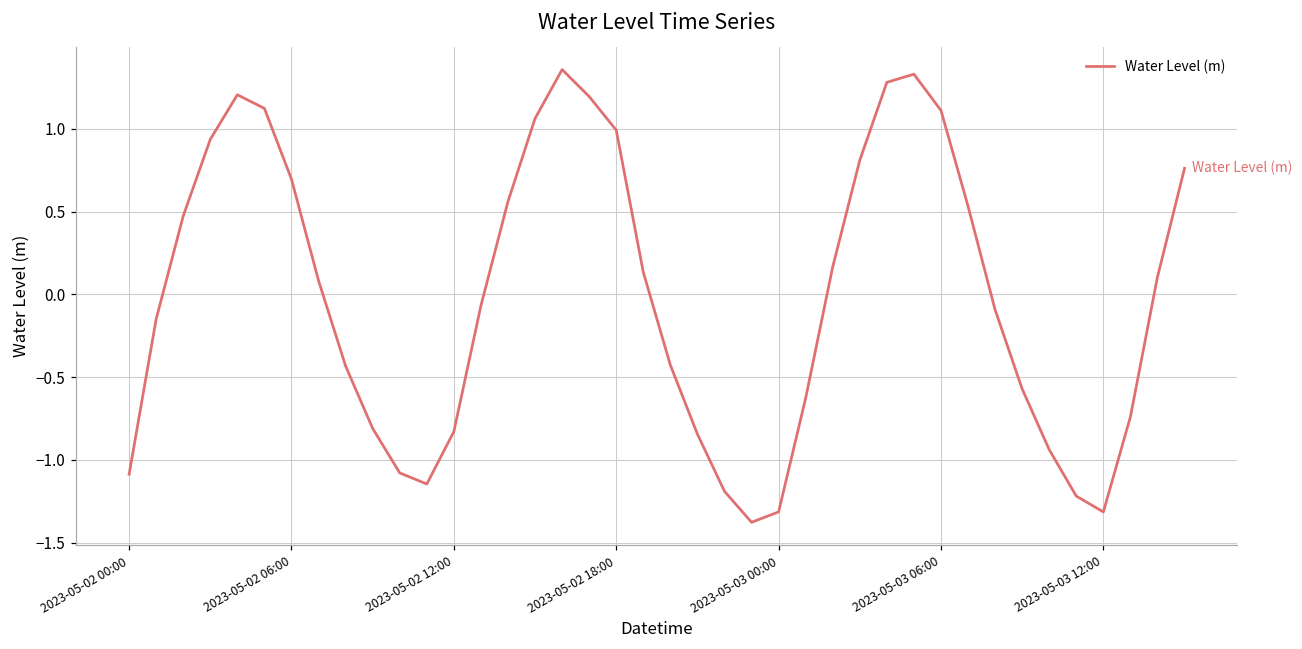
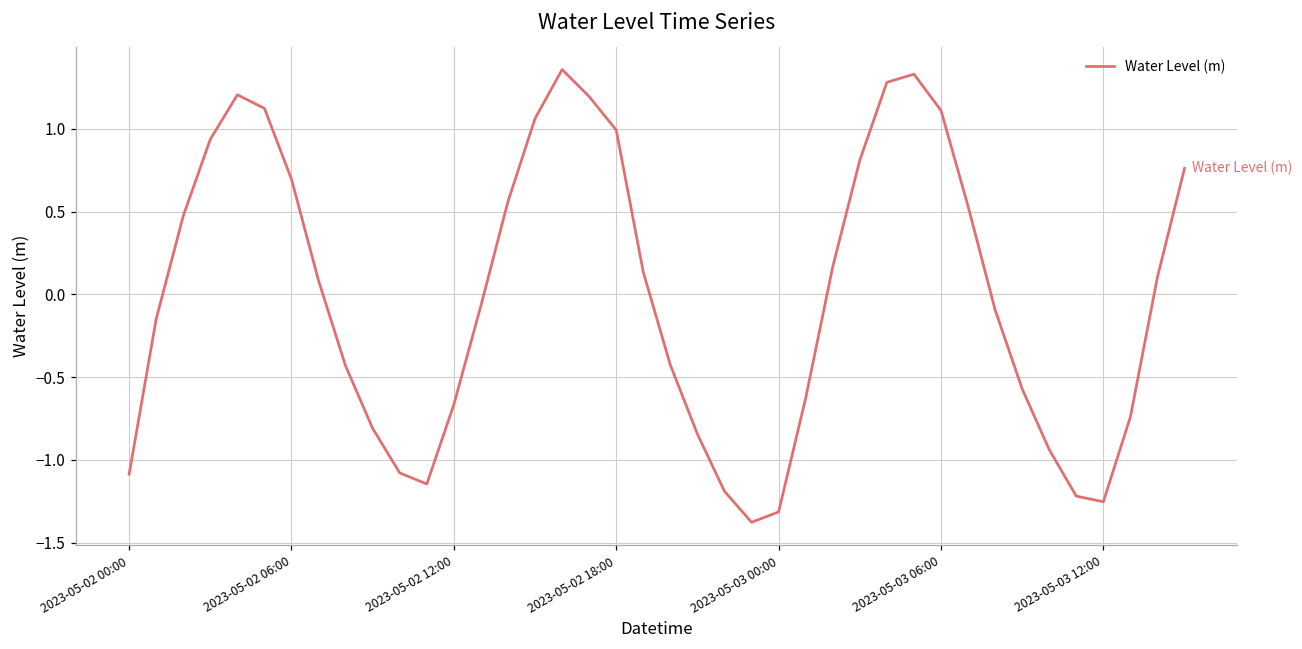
2023-05-02 12:00: -0.83 -> -0.67
2023-05-03 12:00: -1.31 -> -1.25
